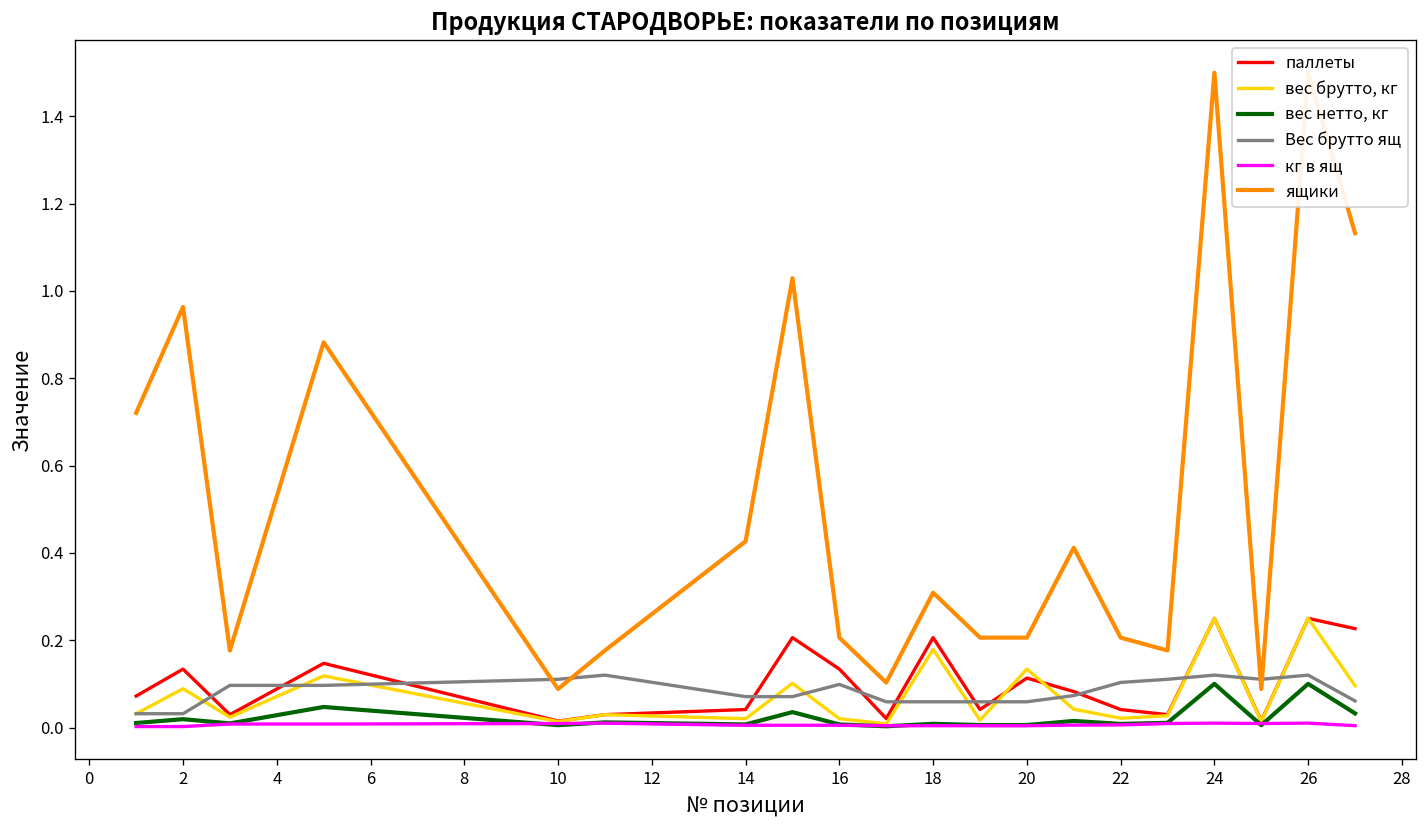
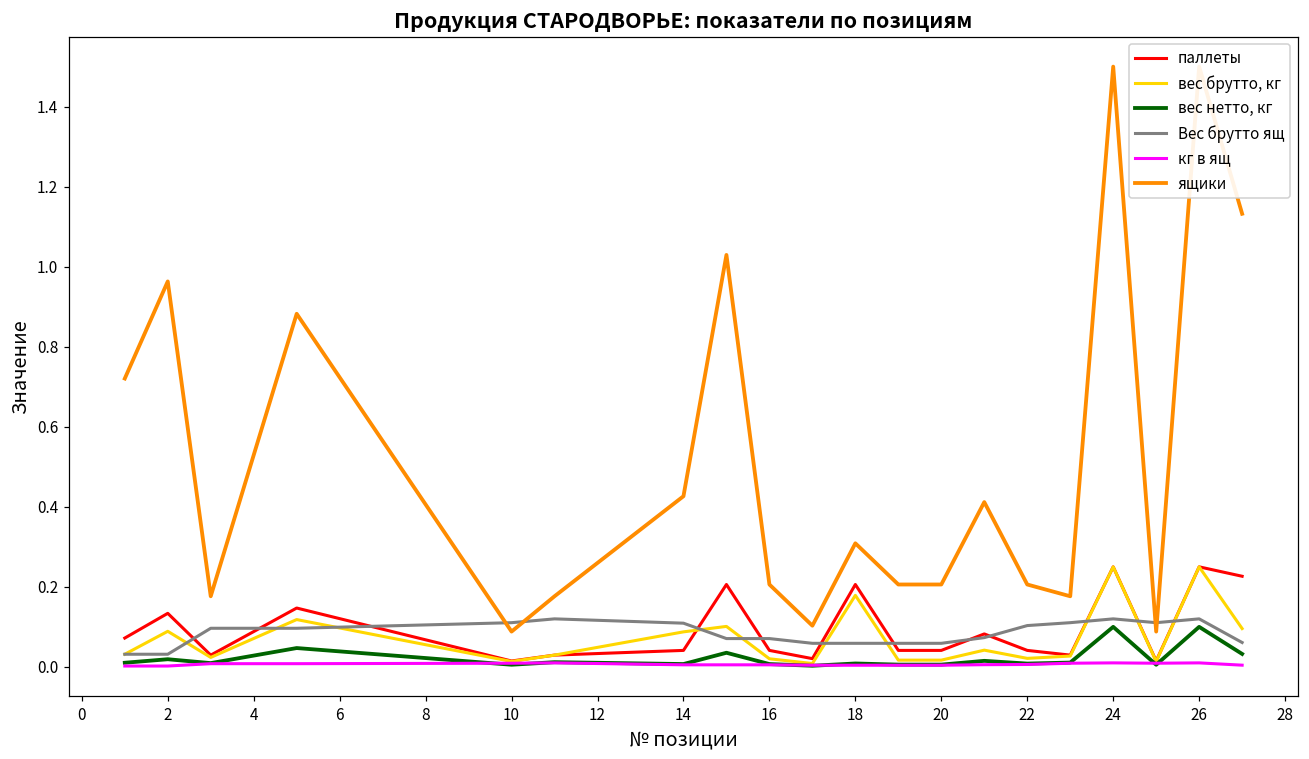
вес брутто, кг, 14: 0.02 -> 0.09
Вес брутто ящ, 14: 0.07 -> 0.11
паллеты, 16: 0.13 -> 0.04
Вес брутто ящ, 16: 0.10 -> 0.07
паллеты, 20: 0.11 -> 0.04
вес брутто, кг, 20: 0.13 -> 0.02
